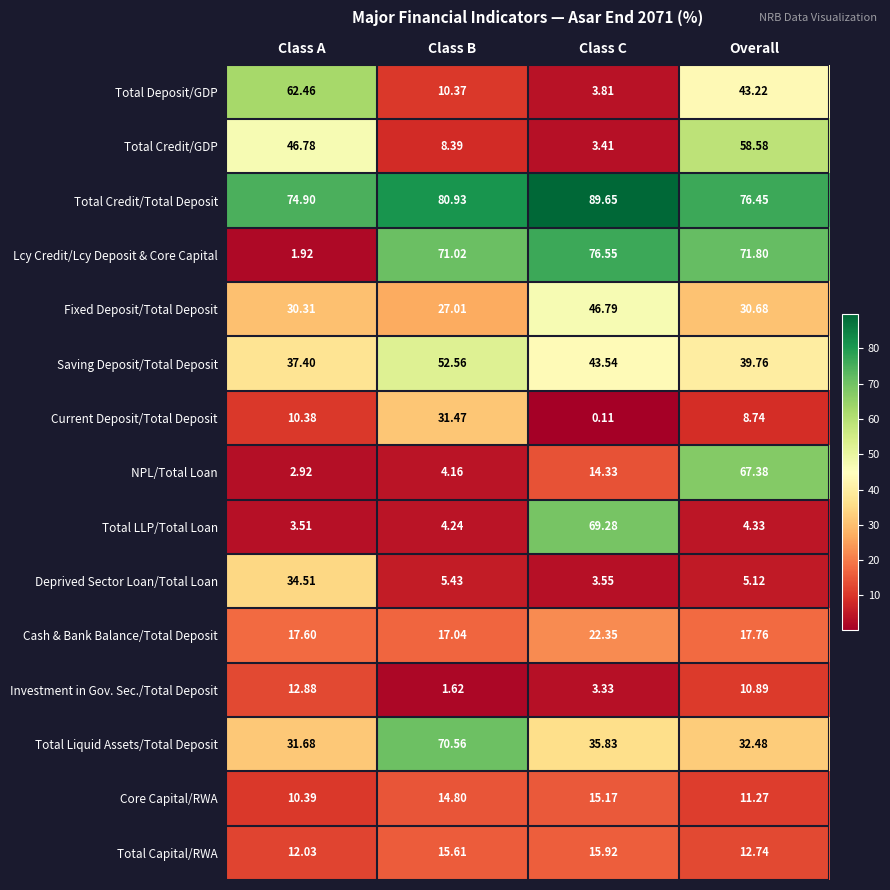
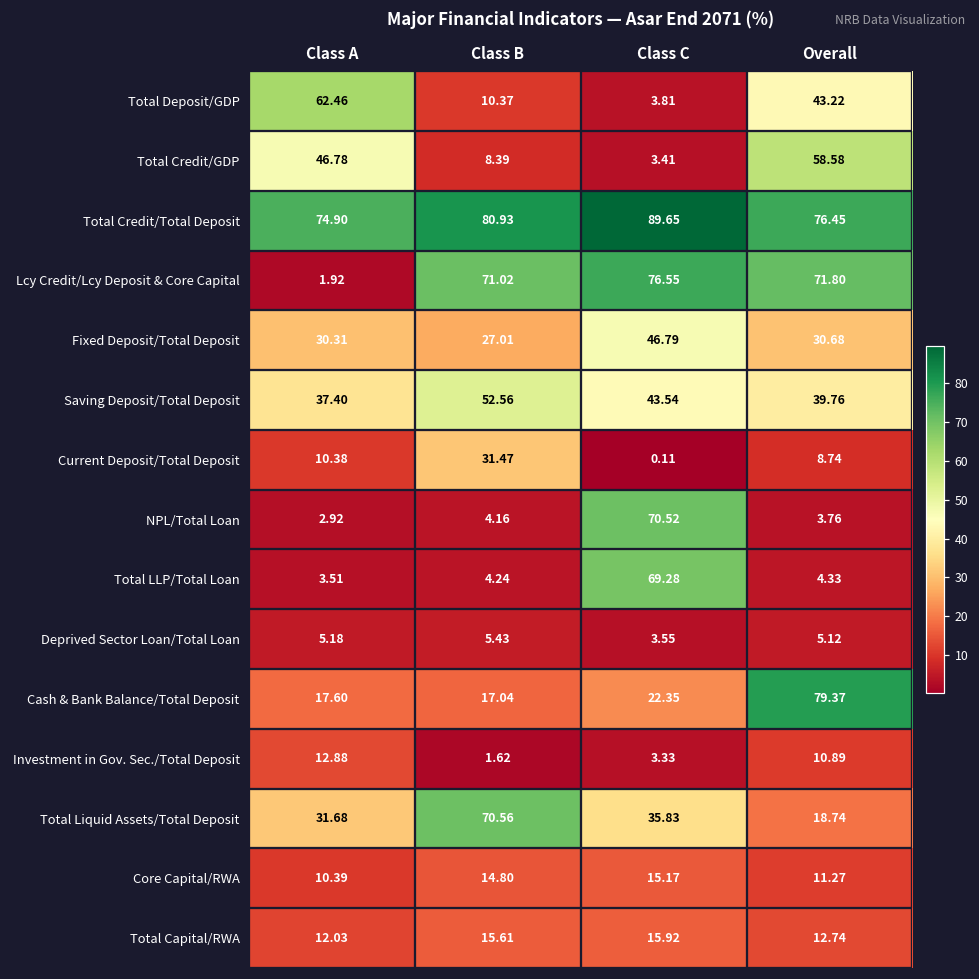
NPL/Total Loan, Class C: 14.33 -> 70.52
NPL/Total Loan, Overall: 67.38 -> 3.76
Deprived Sector Loan/Total Loan, Class A: 34.51 -> 5.18
Cash & Bank Balance/Total Deposit, Overall: 17.76 -> 79.37
Total Liquid Assets/Total Deposit, Overall: 32.48 -> 18.74
